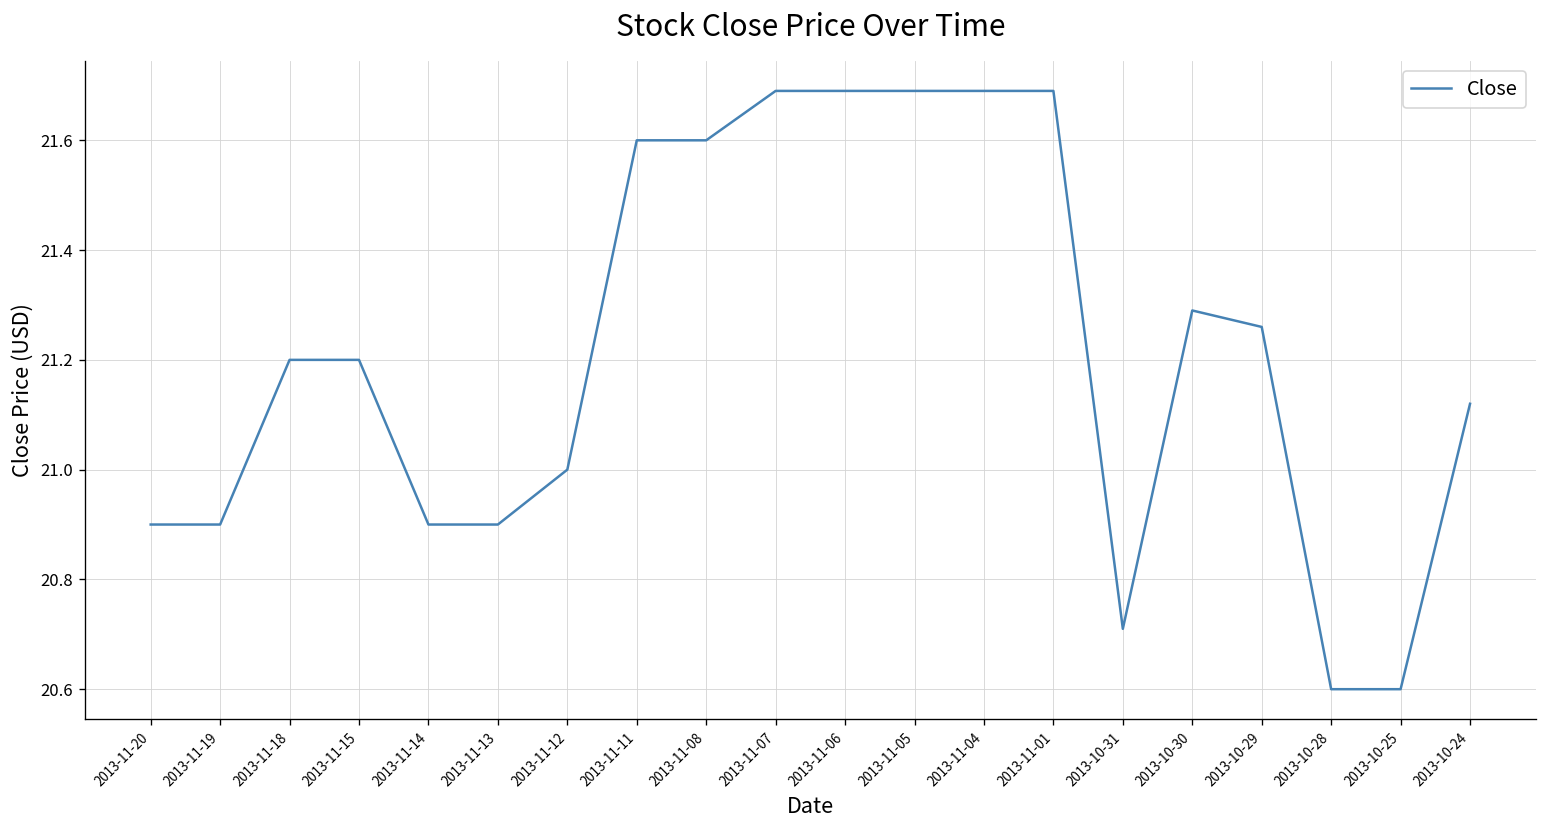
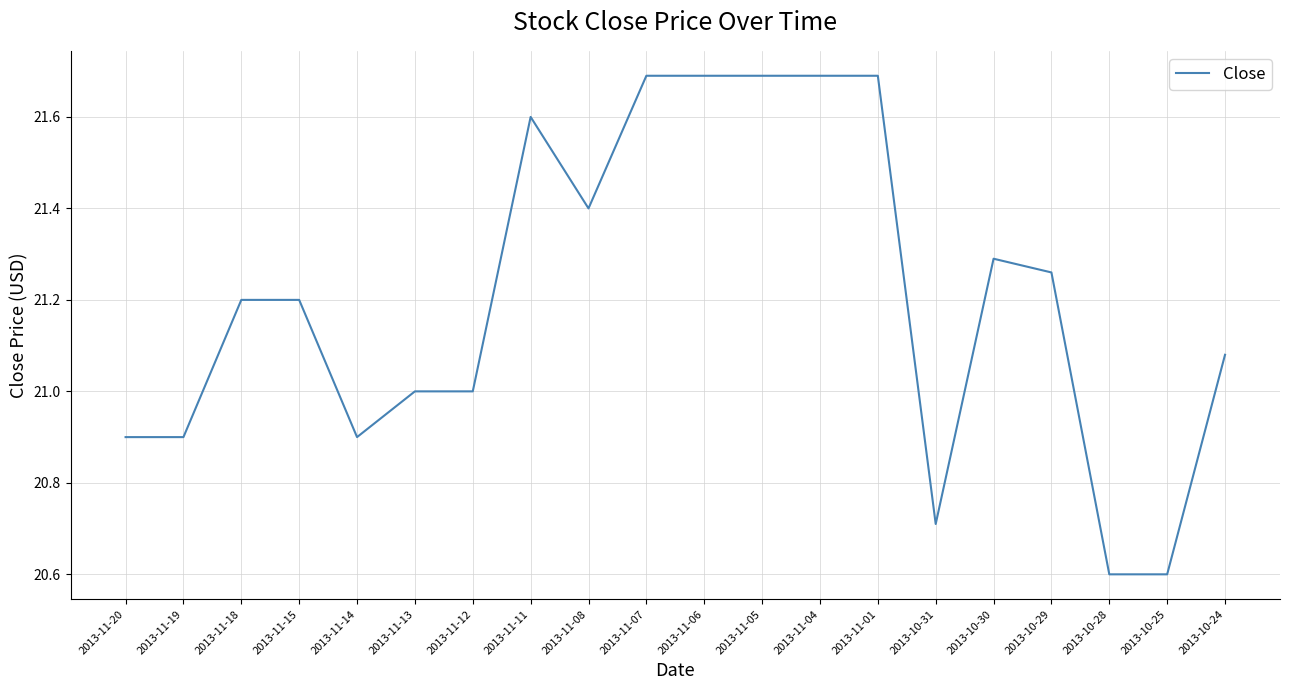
2013-11-13: 20.9 -> 21.0
2013-11-08: 21.6 -> 21.4
2013-10-24: 21.12 -> 21.08
